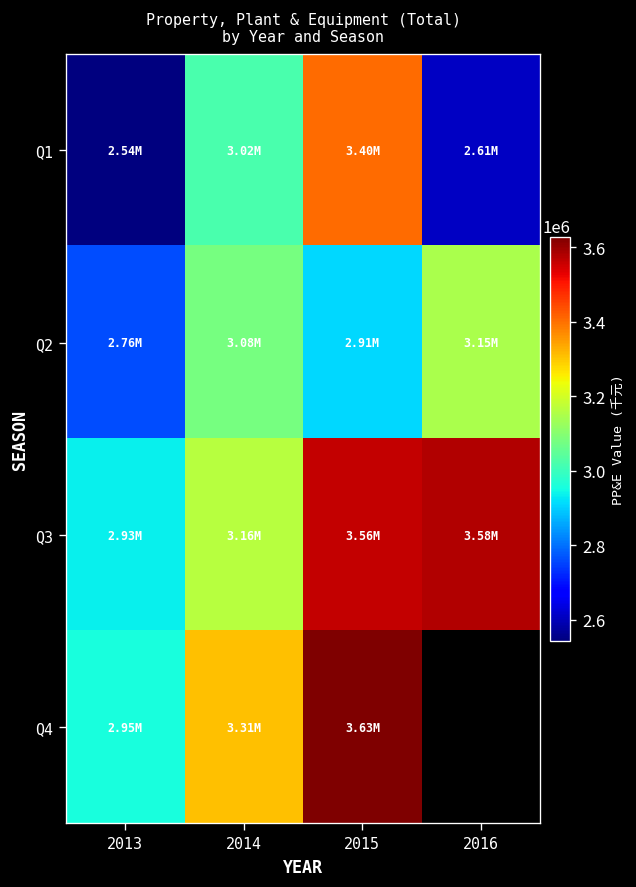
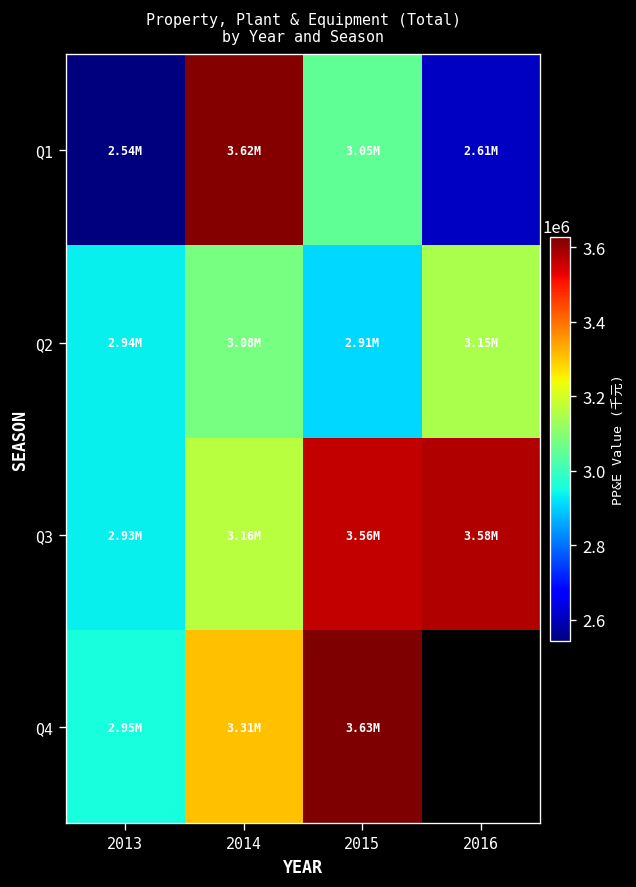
Q1, 2014: 3.02M -> 3.62M
Q1, 2015: 3.40M -> 3.05M
Q2, 2013: 2.76M -> 2.94M
